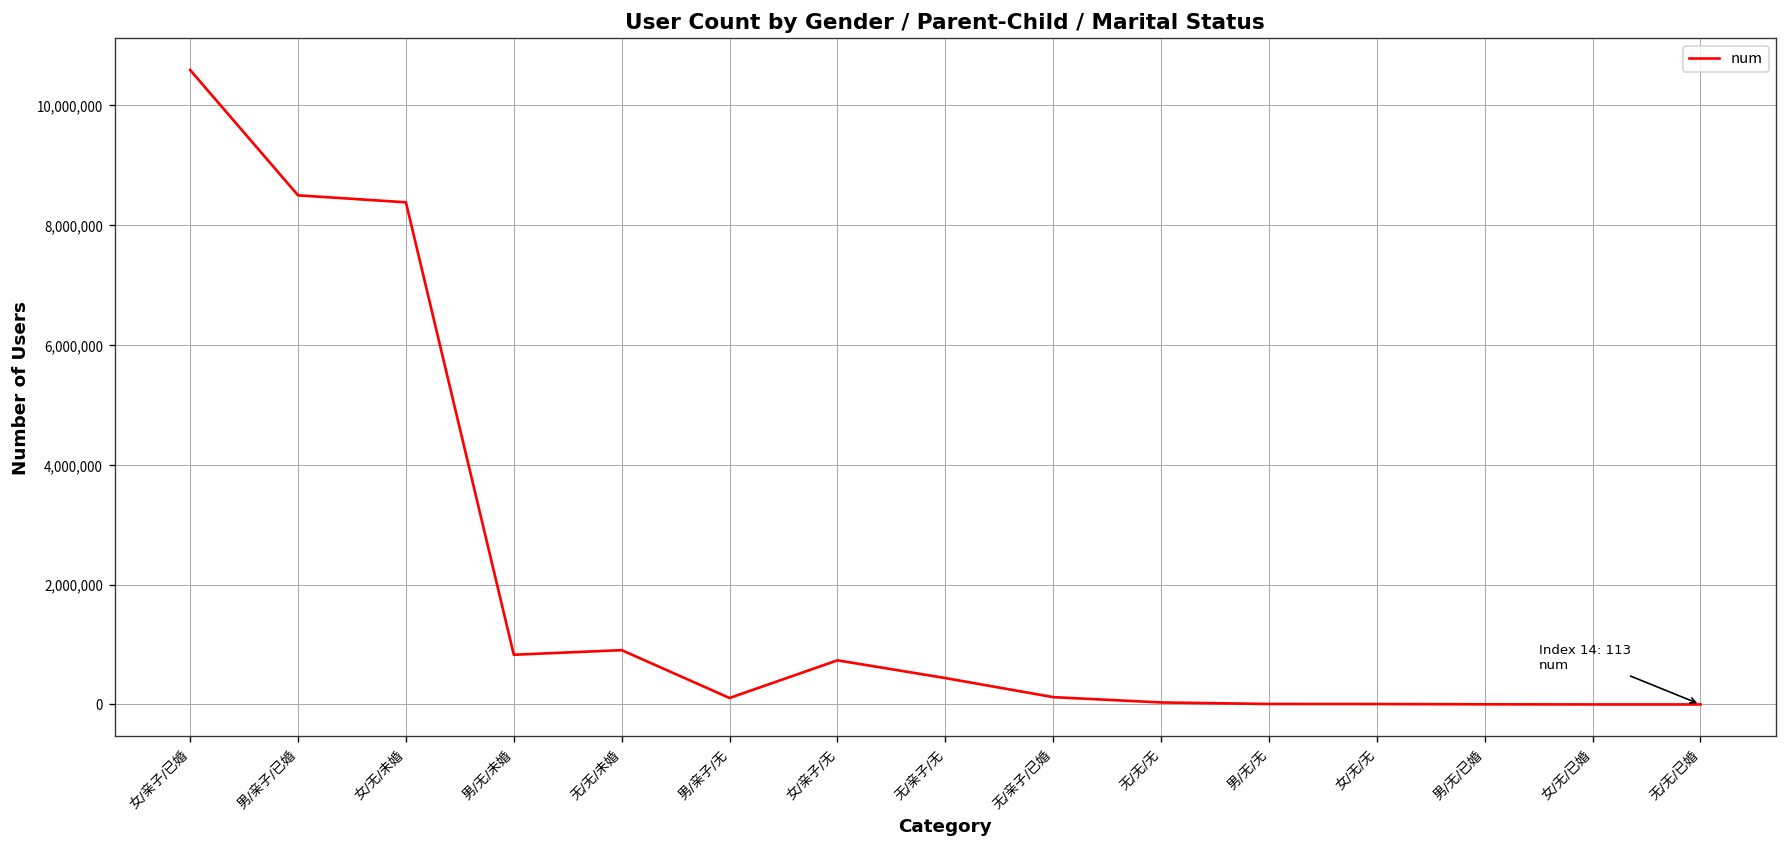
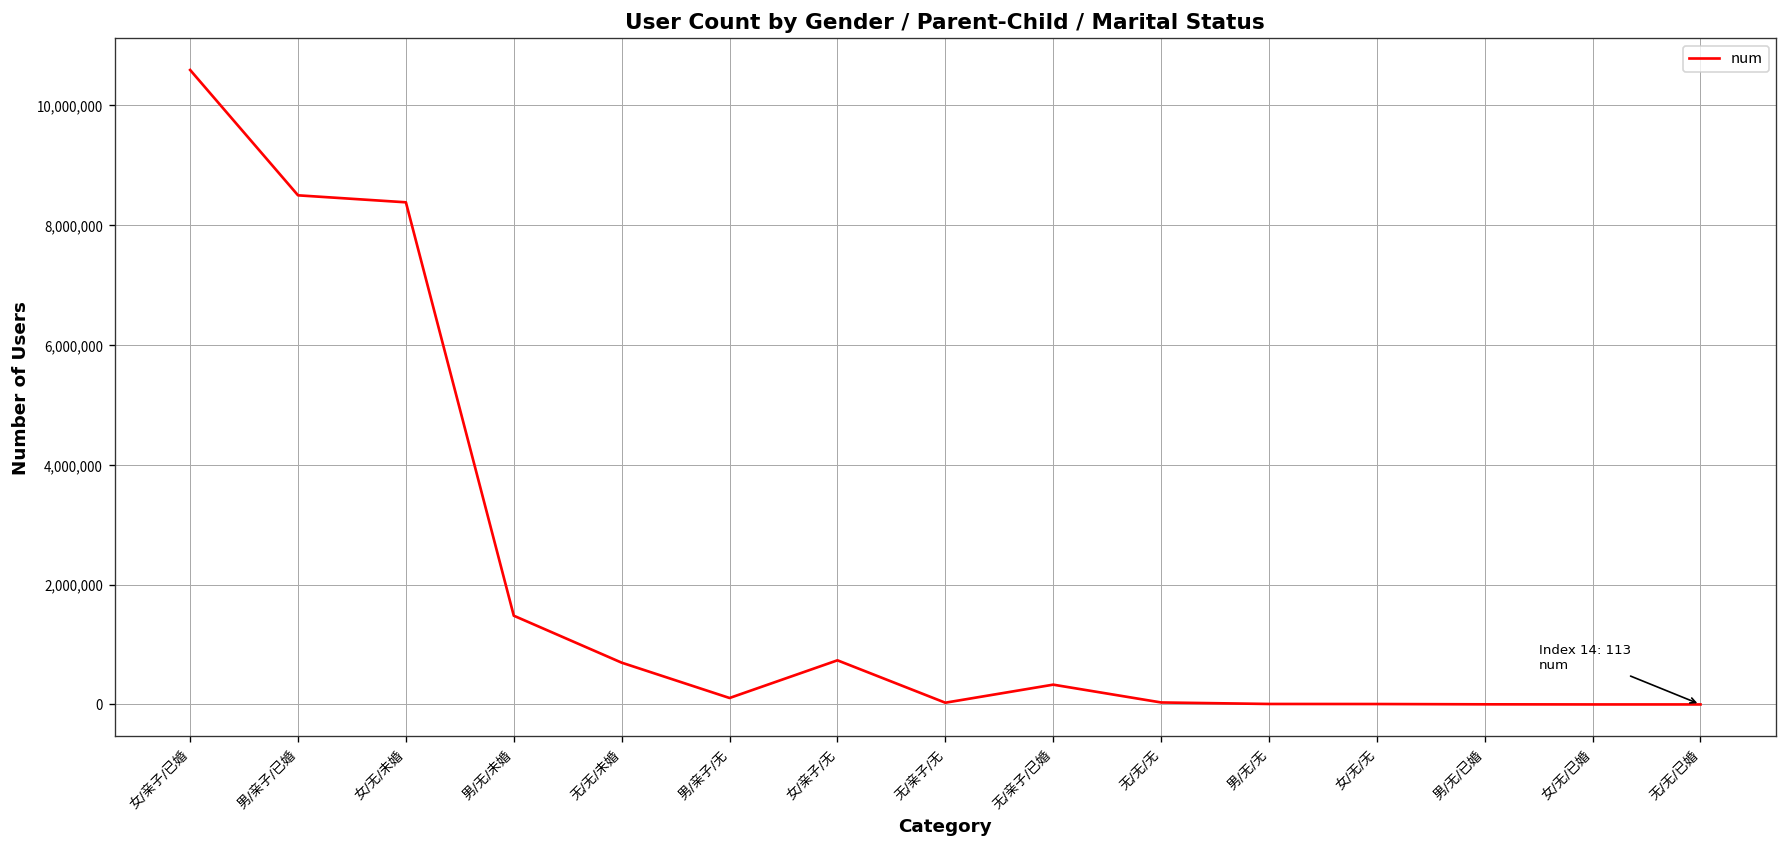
男/无/未婚: 800,000 -> 1,500,000
无/无/未婚: 900,000 -> 700,000
无/亲子/无: 400,000 -> 0
无/亲子/已婚: 100,000 -> 300,000
